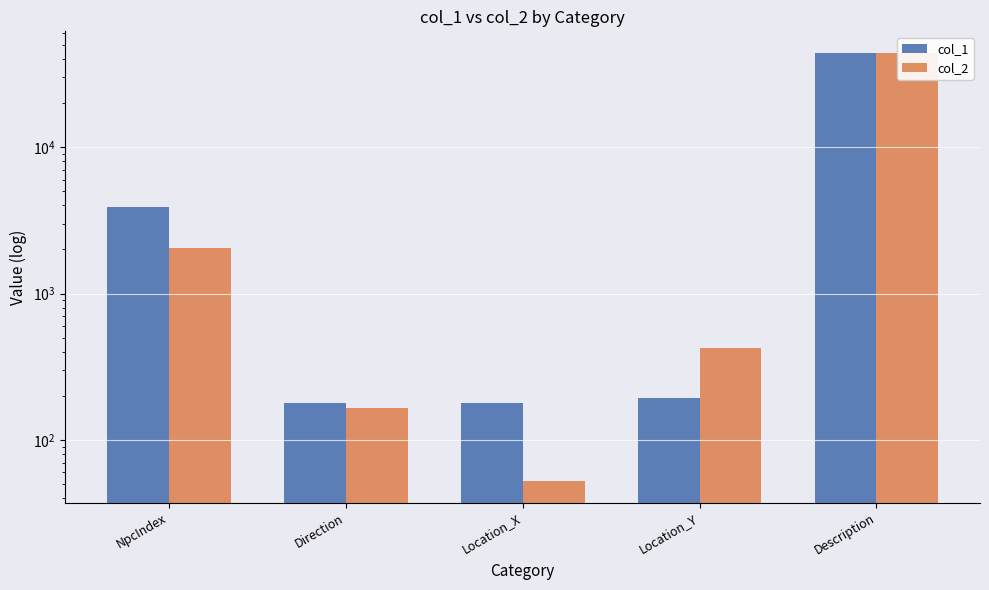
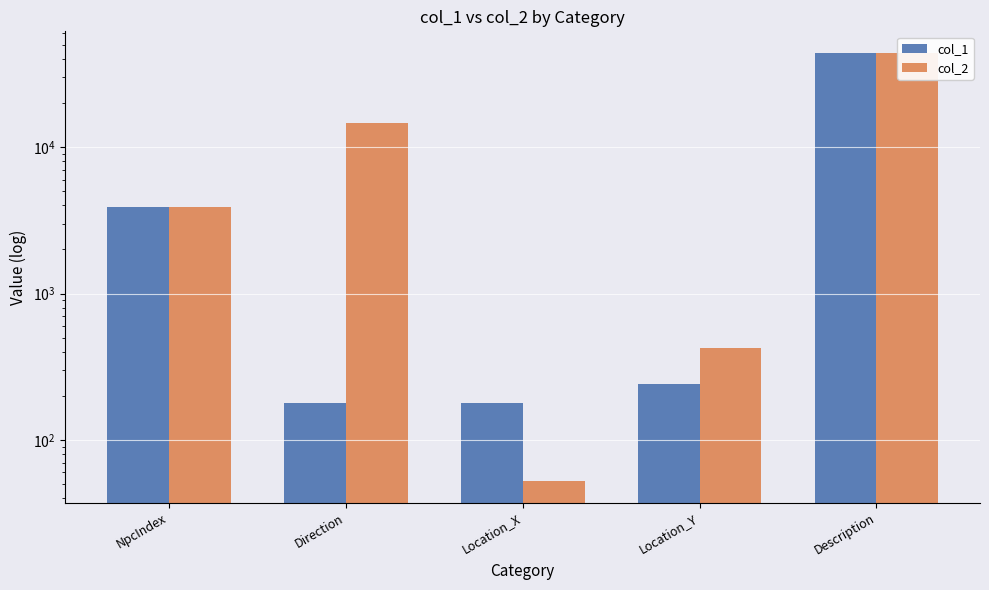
col_2, NpcIndex: 2100 -> 3900
col_2, Direction: 170 -> 15000
col_1, Location_Y: 190 -> 240
